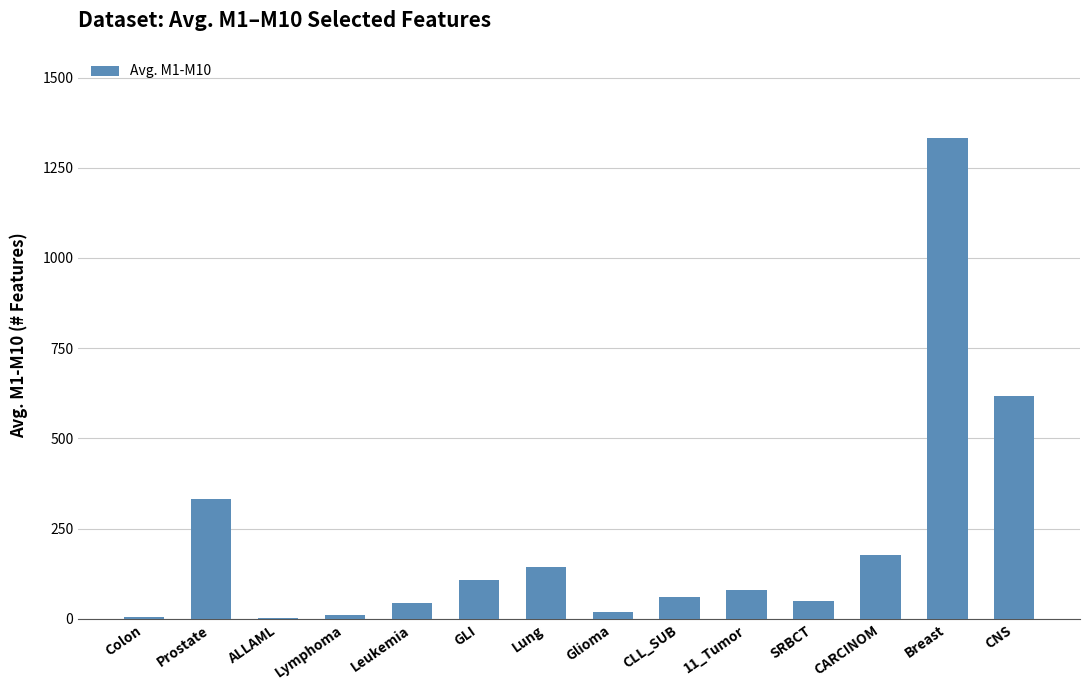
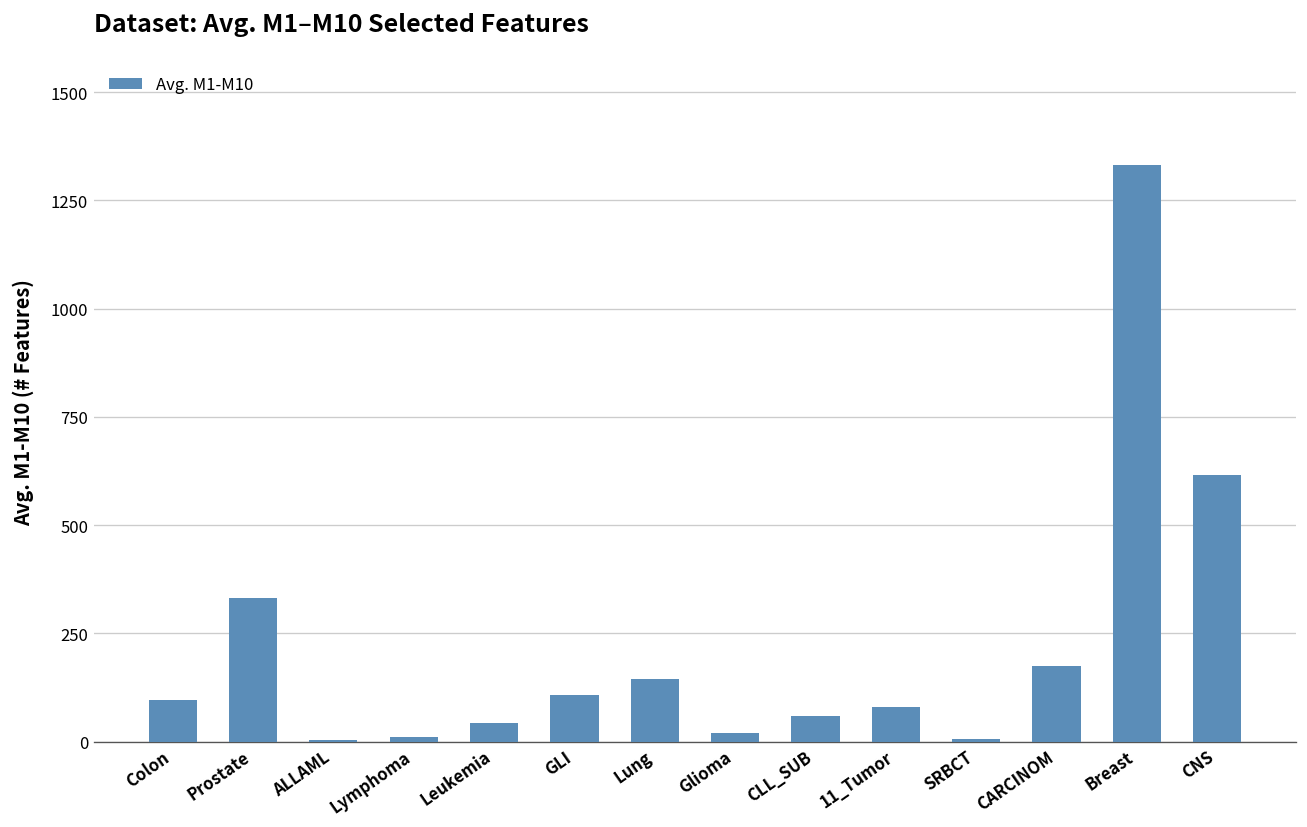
Colon: 10 -> 100
SRBCT: 50 -> 10
